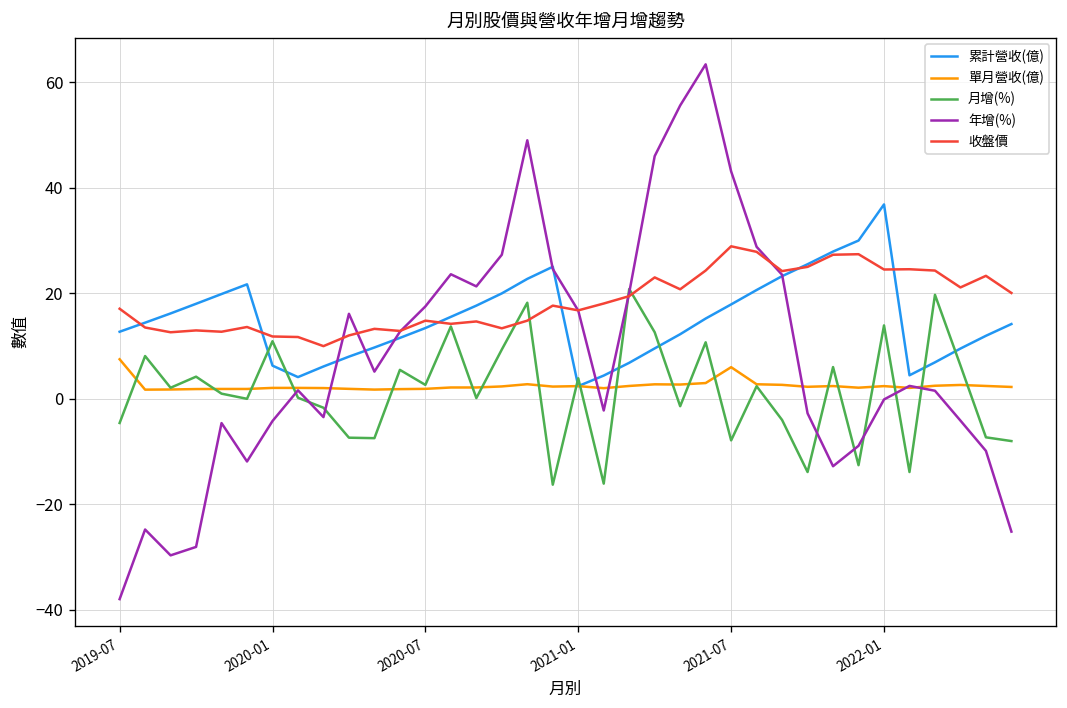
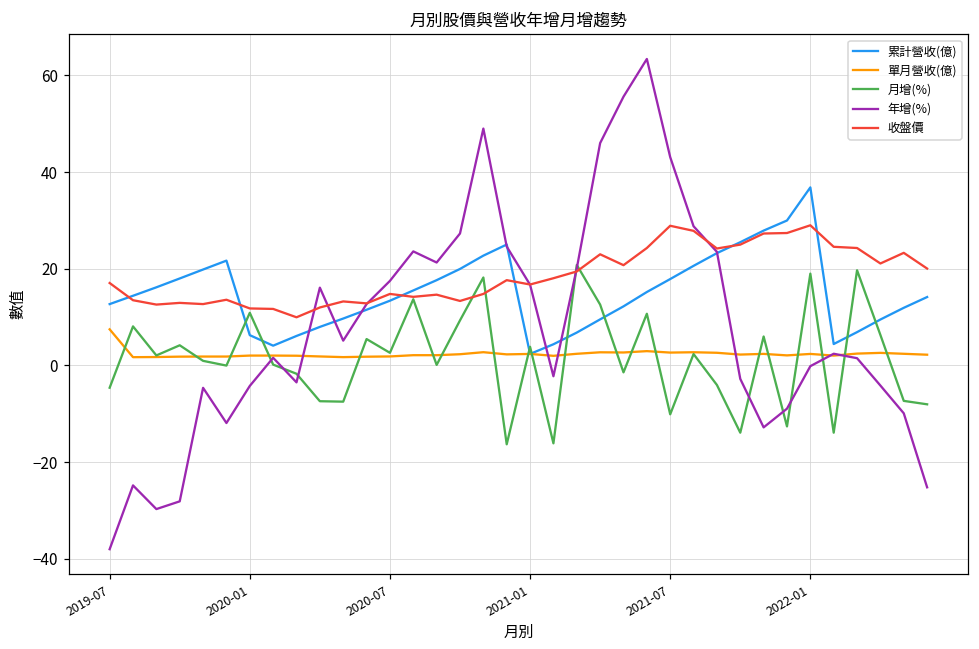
單月營收(億), 2021-07: 6 -> 3
月增(%), 2021-07: -8 -> -10
月增(%), 2022-01: 14 -> 19
收盤價, 2022-01: 25 -> 29
